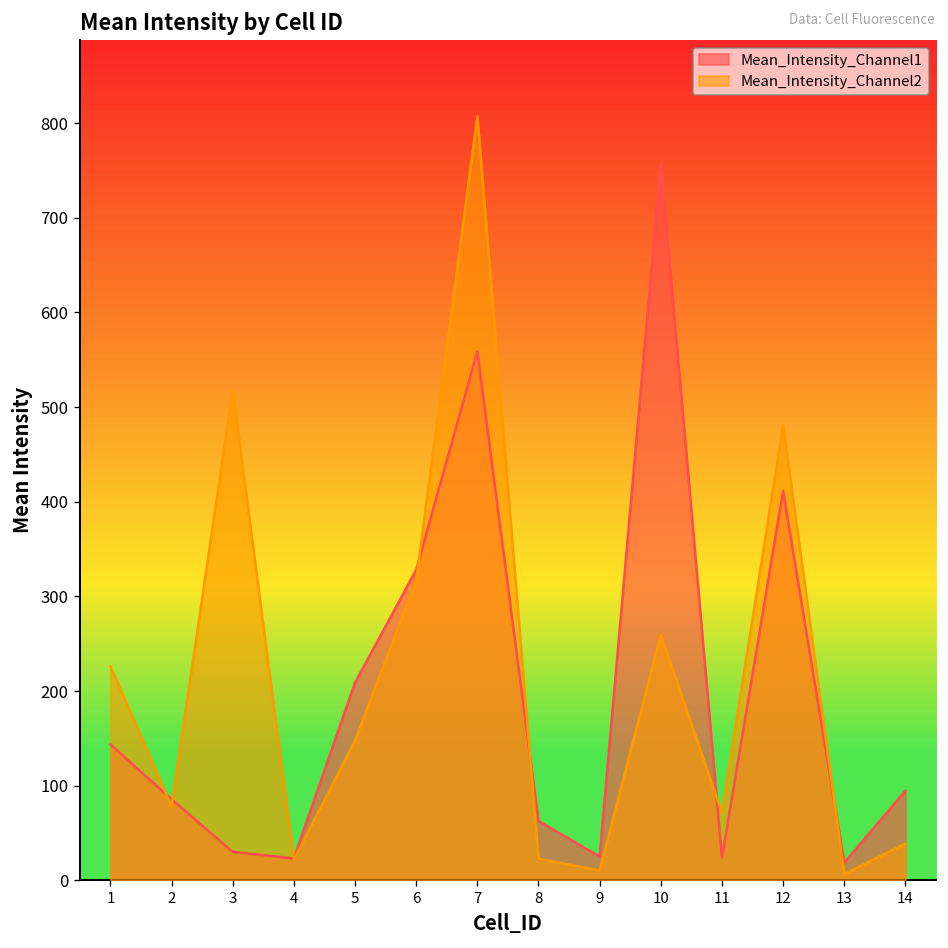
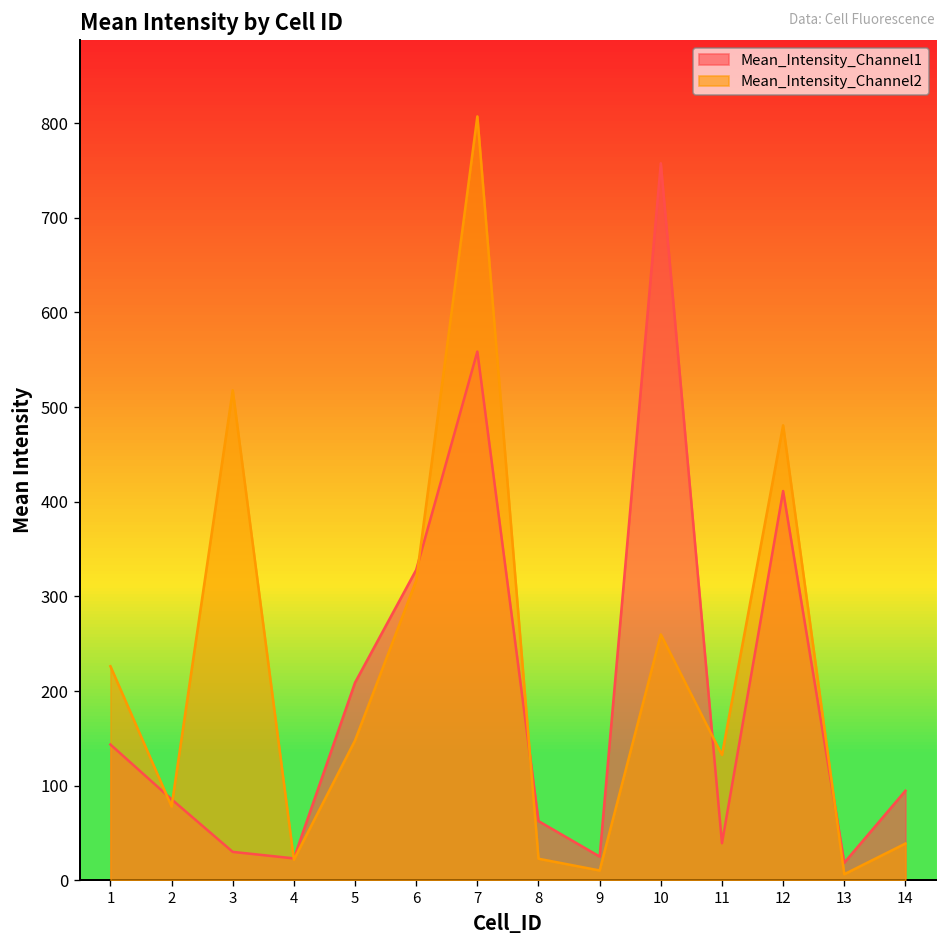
Mean_Intensity_Channel1, 11: 20 -> 40
Mean_Intensity_Channel2, 11: 70 -> 130
